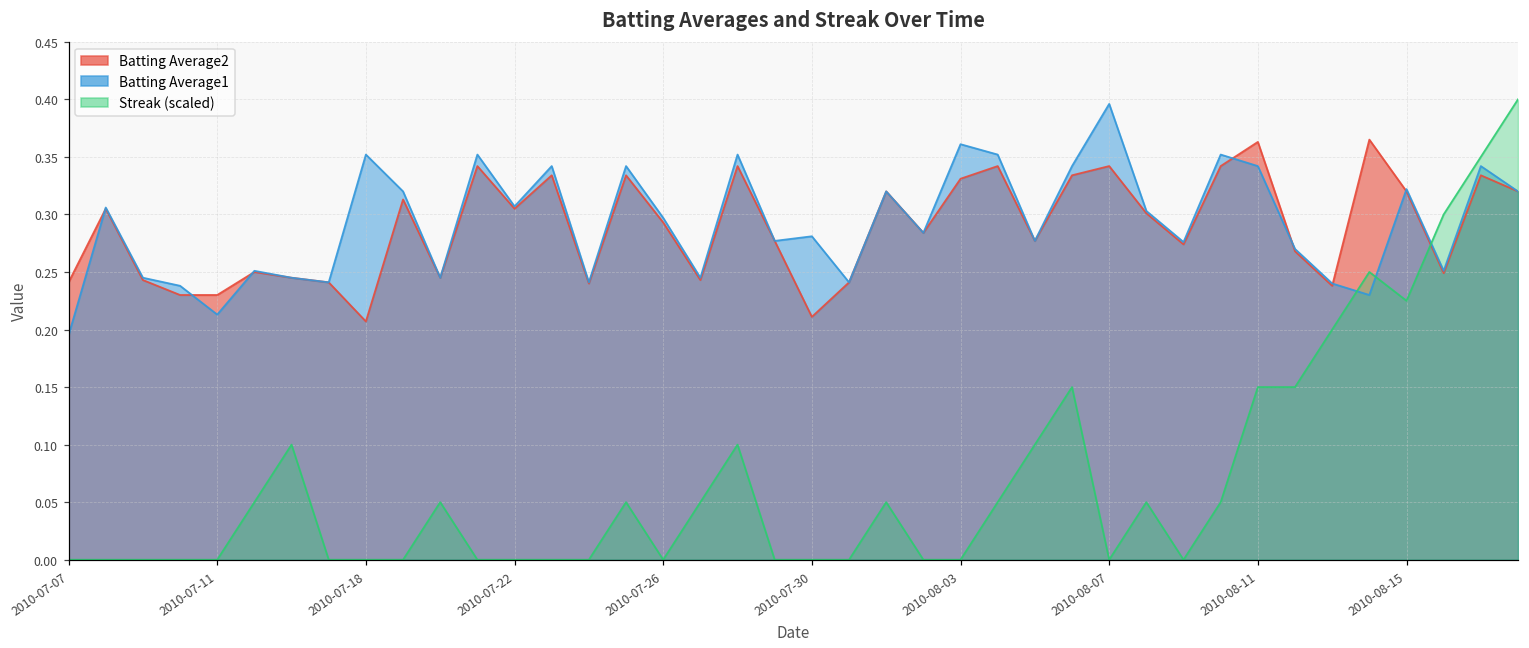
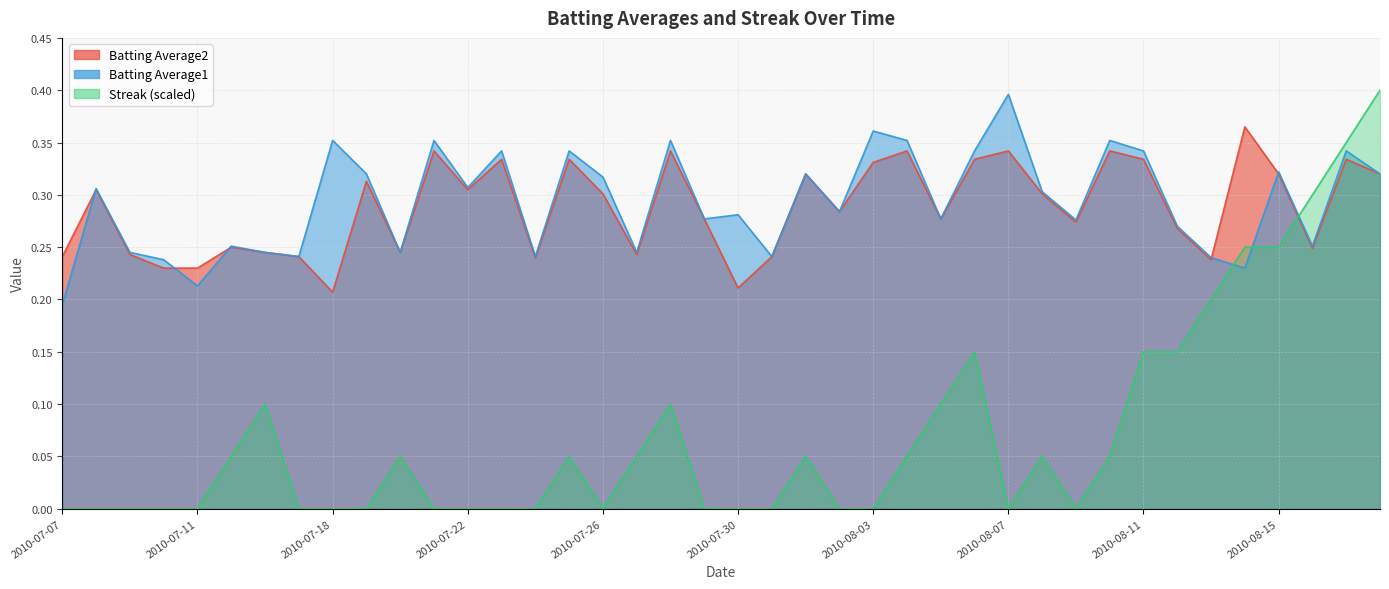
Batting Average2, 2010-07-26: 0.293 -> 0.301
Batting Average1, 2010-07-26: 0.297 -> 0.317
Batting Average2, 2010-08-11: 0.363 -> 0.334
Streak (scaled), 2010-08-15: 0.225 -> 0.250
